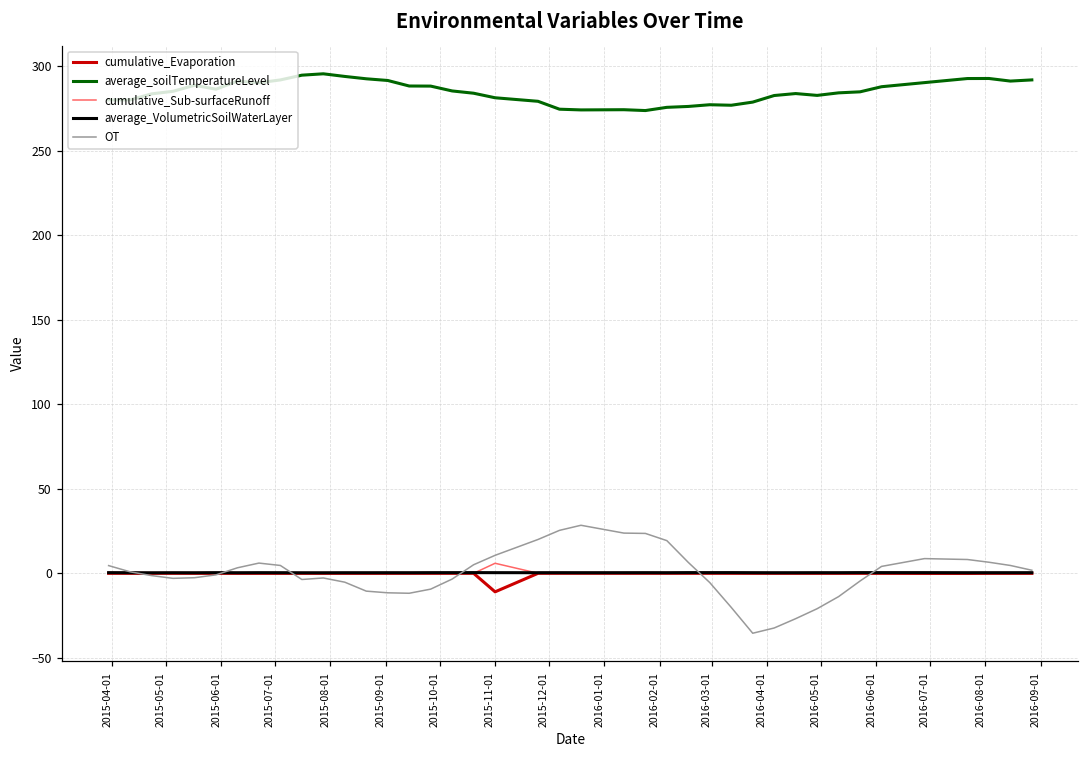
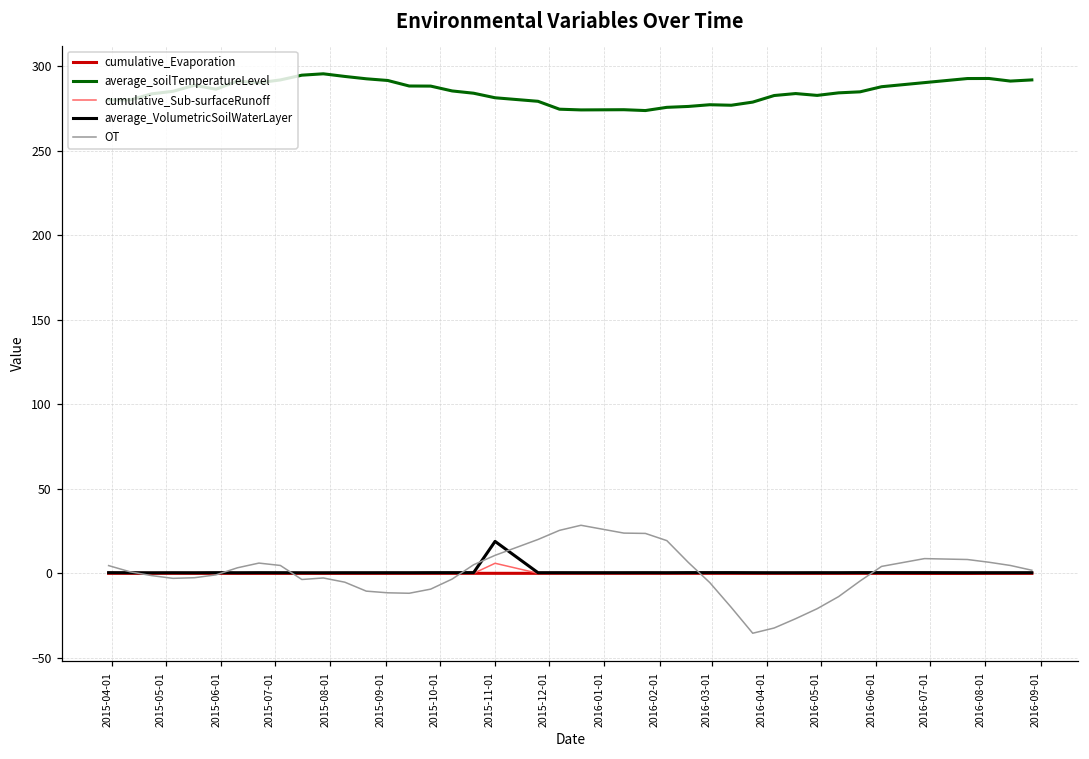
cumulative_Evaporation, 2015-11-01: -11 -> 0
average_VolumetricSoilWaterLayer, 2015-11-01: 0 -> 19
